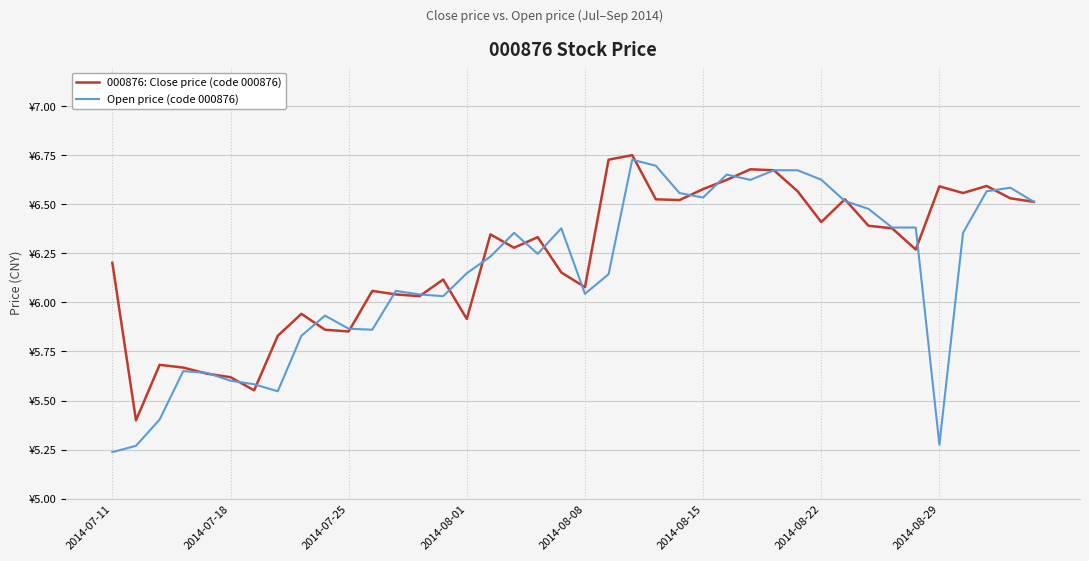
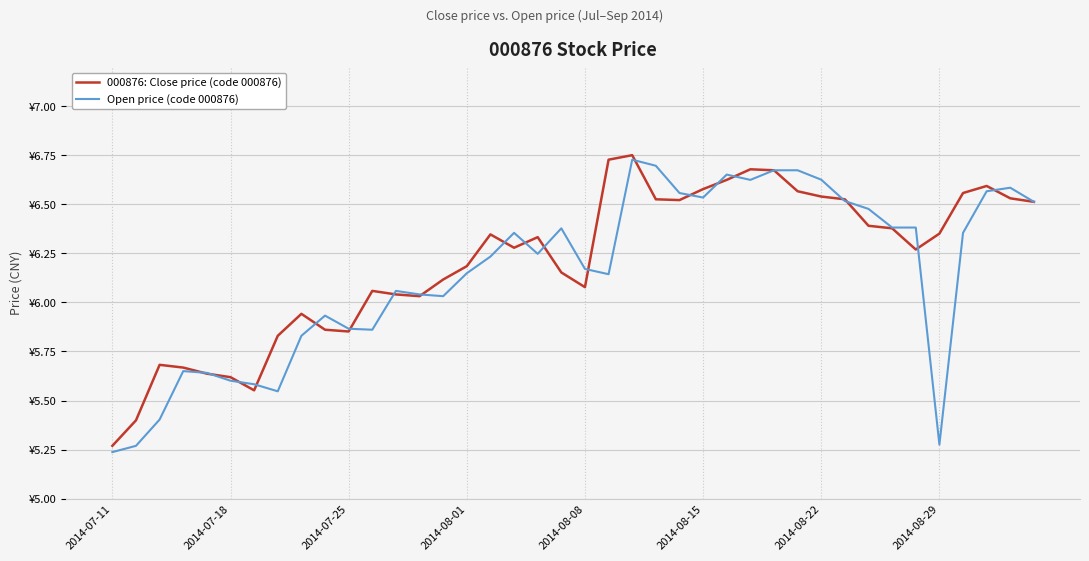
000876: Close price (code 000876), 2014-07-11: ¥6.20 -> ¥5.27
000876: Close price (code 000876), 2014-08-01: ¥5.92 -> ¥6.19
Open price (code 000876), 2014-08-08: ¥6.04 -> ¥6.17
000876: Close price (code 000876), 2014-08-22: ¥6.41 -> ¥6.54
000876: Close price (code 000876), 2014-08-29: ¥6.59 -> ¥6.35
